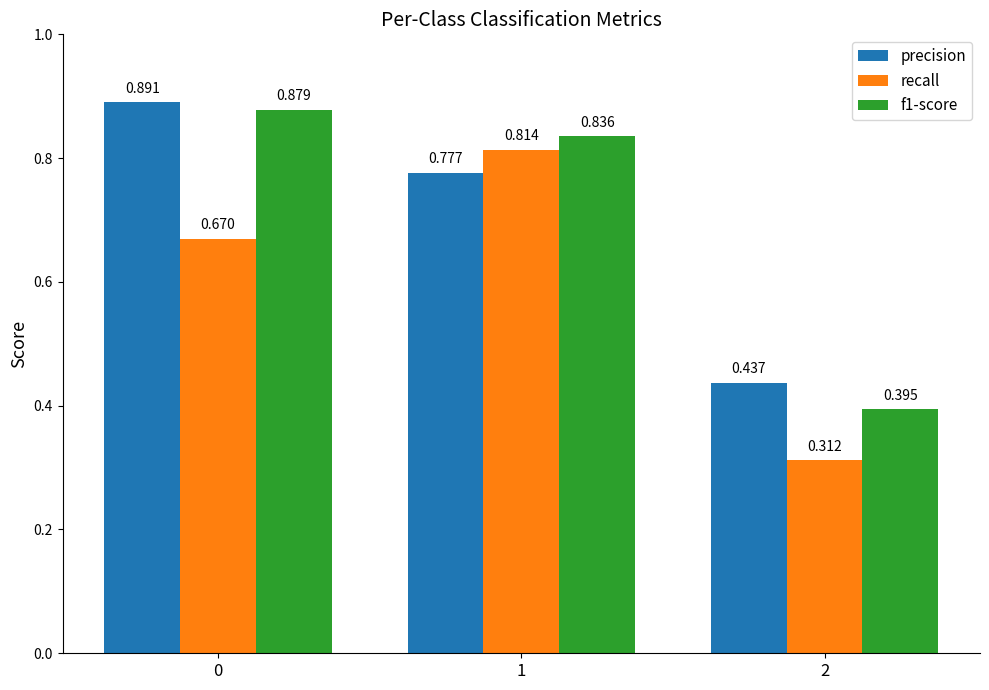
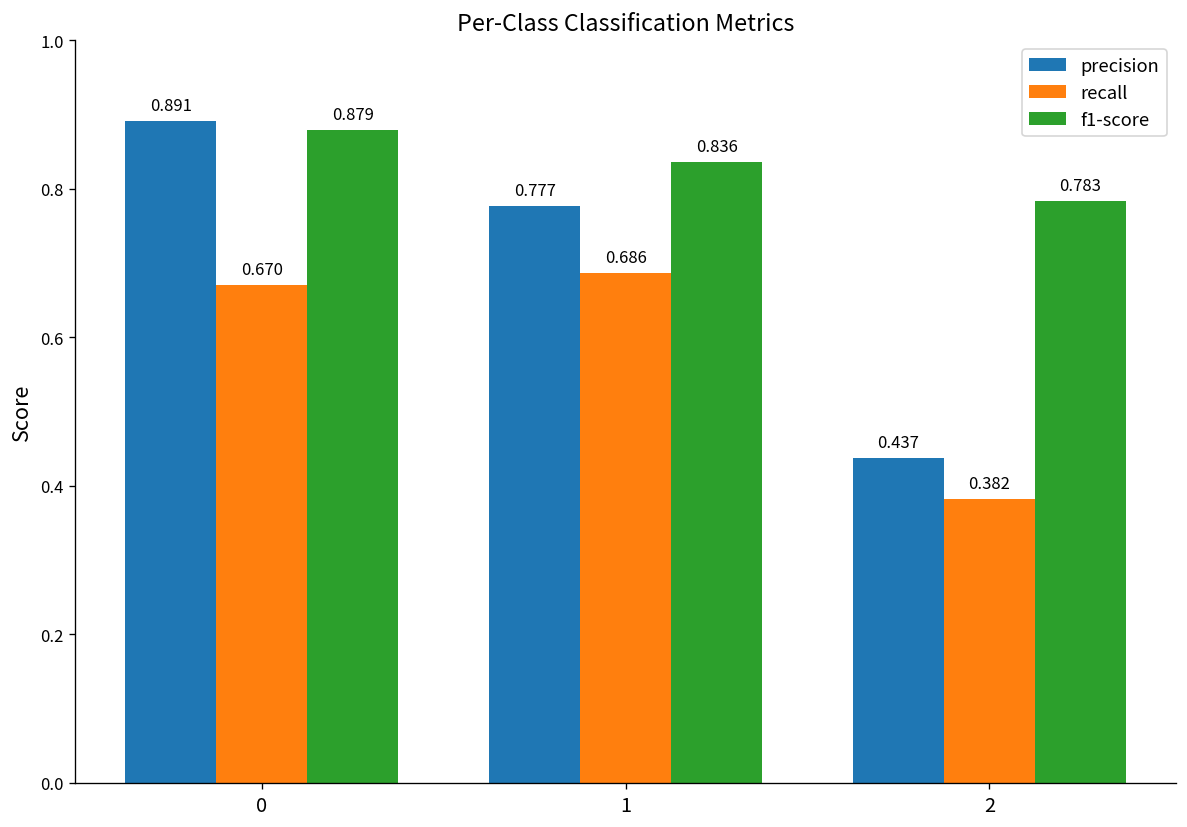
recall, 1: 0.814 -> 0.686
recall, 2: 0.312 -> 0.382
f1-score, 2: 0.395 -> 0.783
